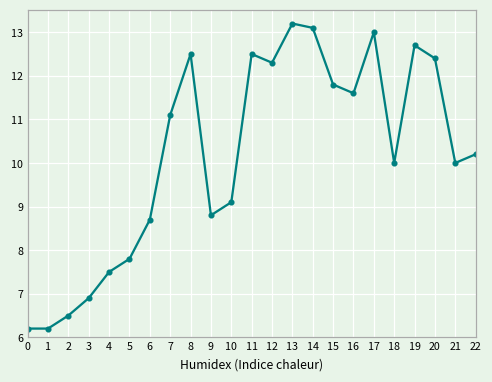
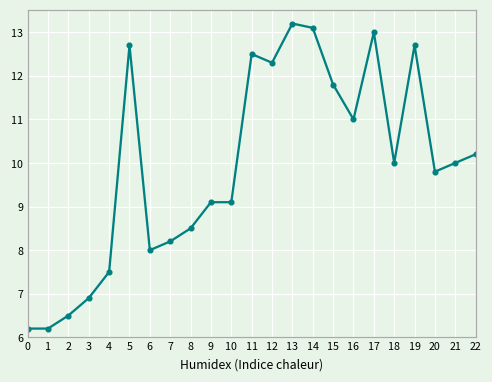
5: 7.8 -> 12.7
6: 8.7 -> 8.0
7: 11.1 -> 8.2
8: 12.5 -> 8.5
9: 8.8 -> 9.1
16: 11.6 -> 11.0
20: 12.4 -> 9.8
